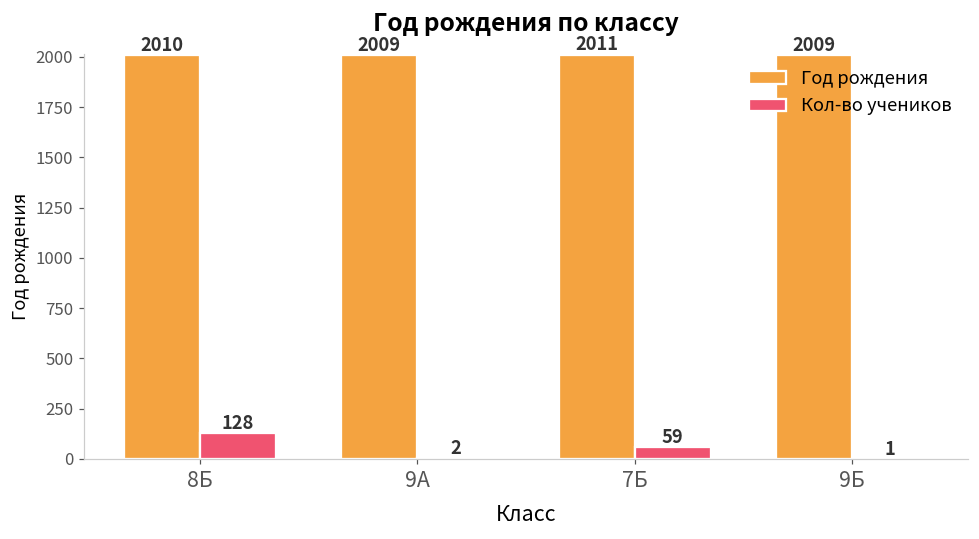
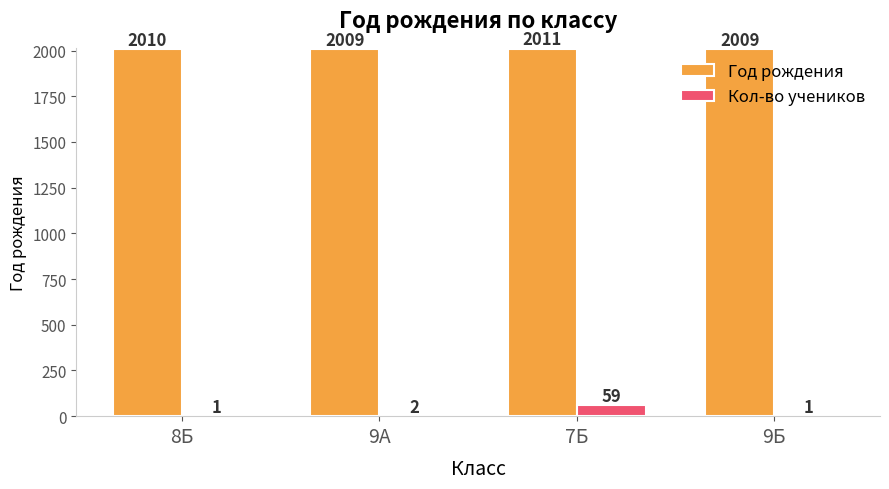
Кол-во учеников, 8Б: 128 -> 1
